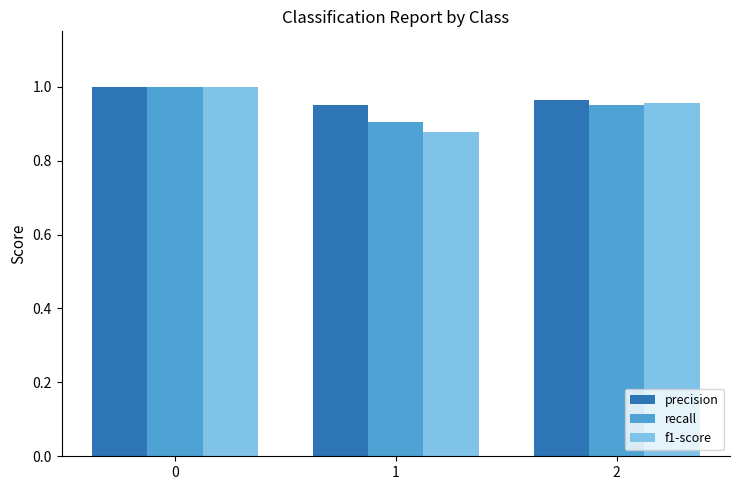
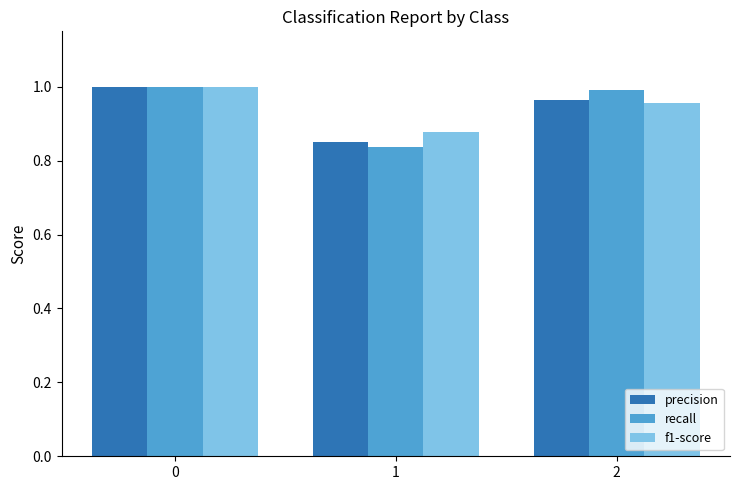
precision, 1: 0.95 -> 0.85
recall, 1: 0.90 -> 0.84
recall, 2: 0.95 -> 0.99
